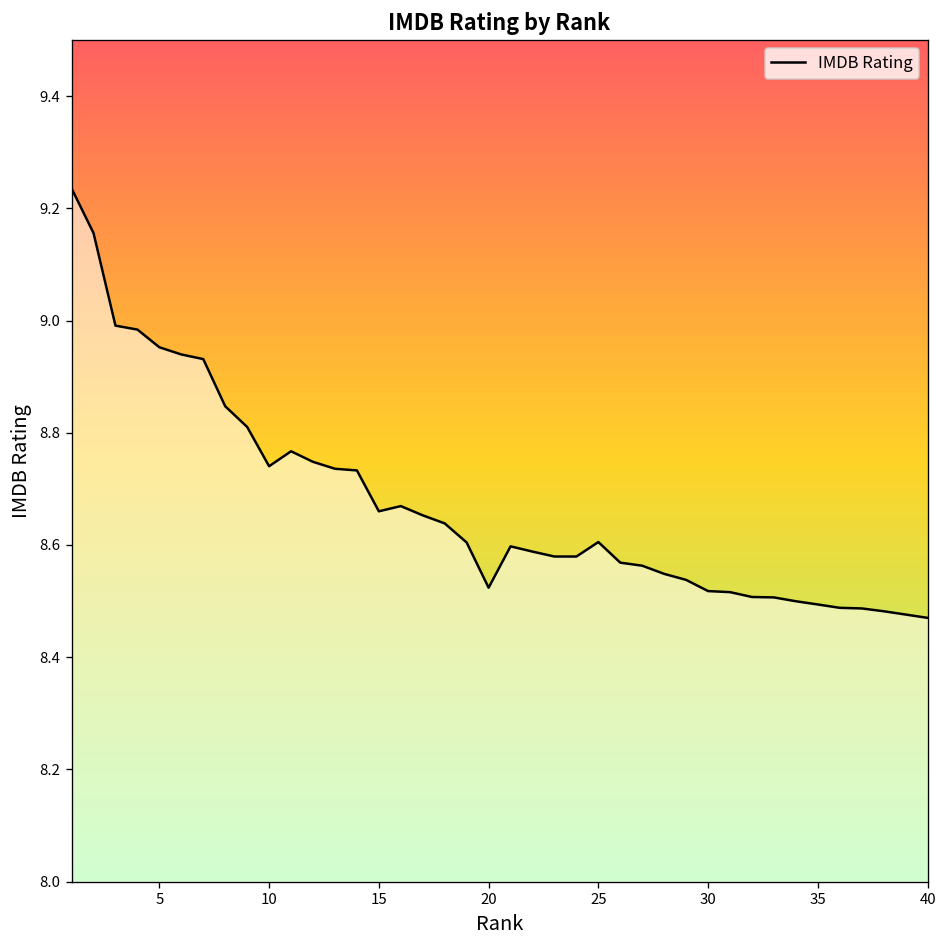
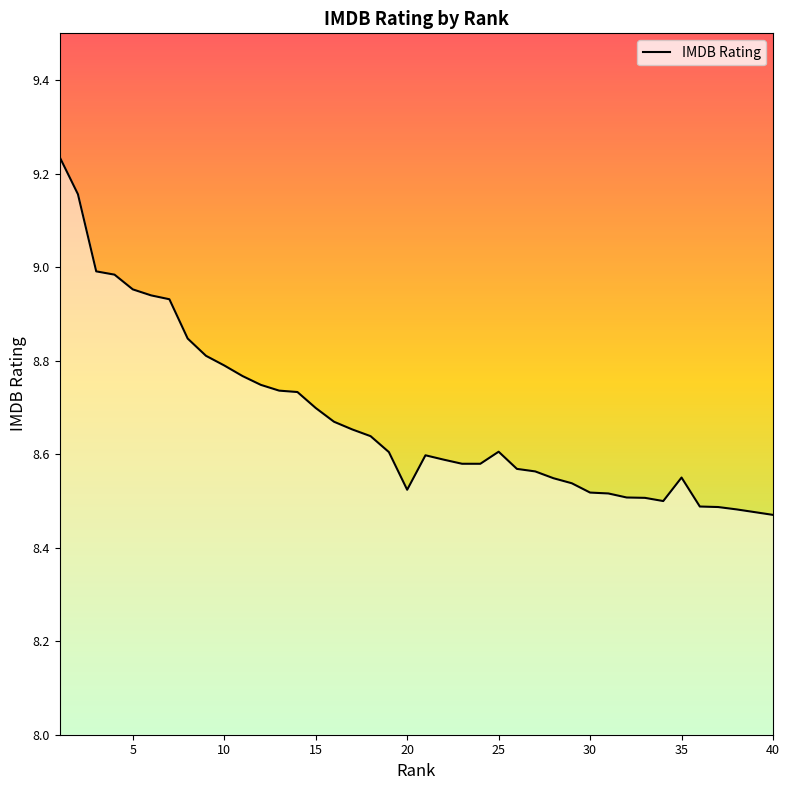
10: 8.74 -> 8.79
15: 8.66 -> 8.70
35: 8.49 -> 8.55
